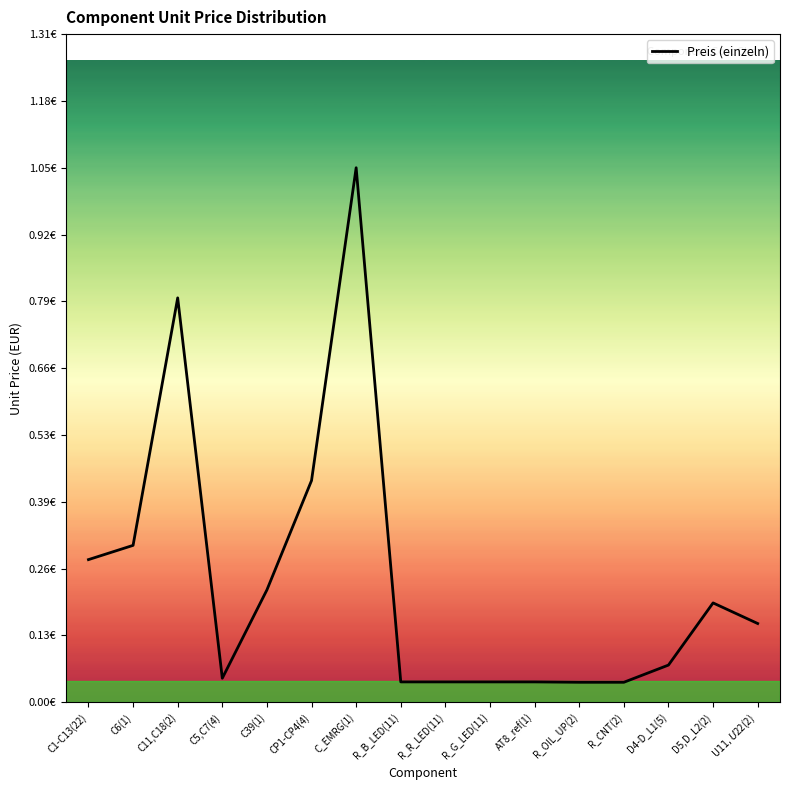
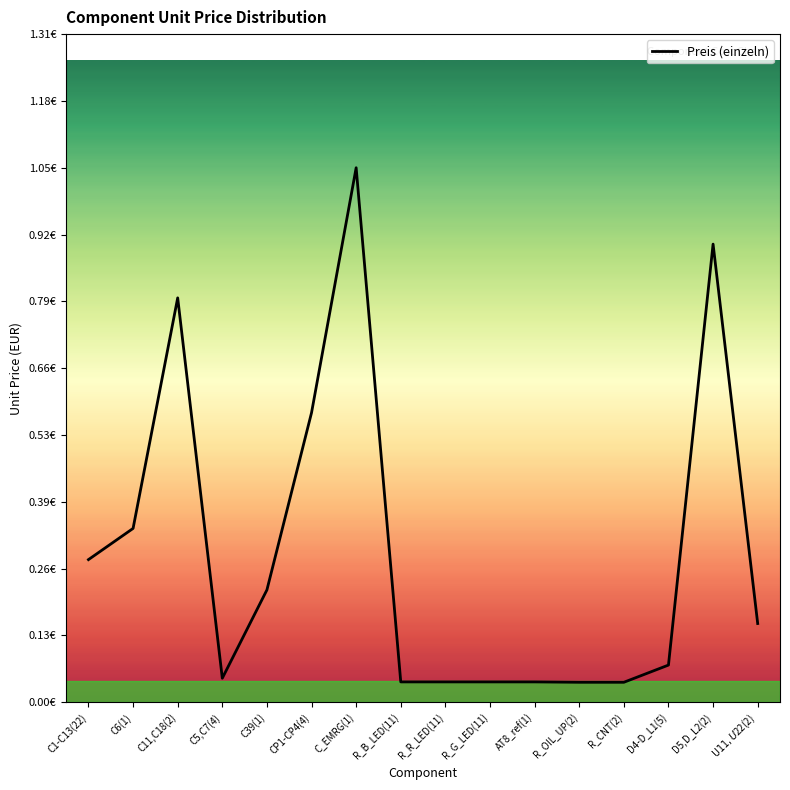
C6(1): 0.31€ -> 0.34€
CP1-CP4(4): 0.44€ -> 0.57€
D5,D_L2(2): 0.20€ -> 0.90€
